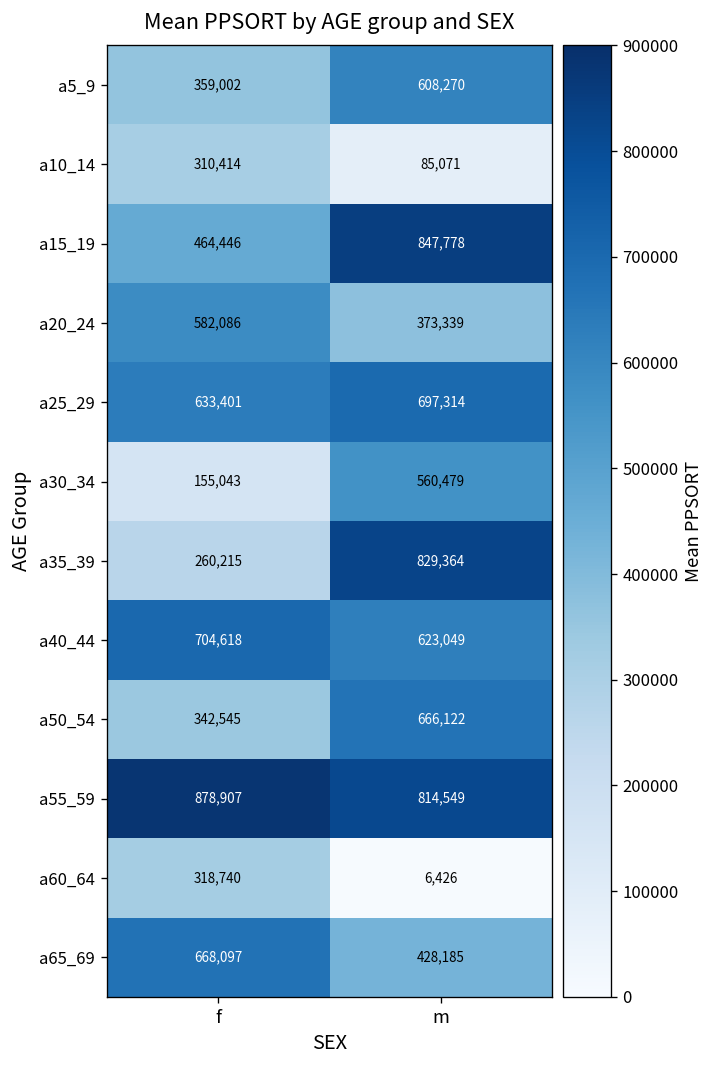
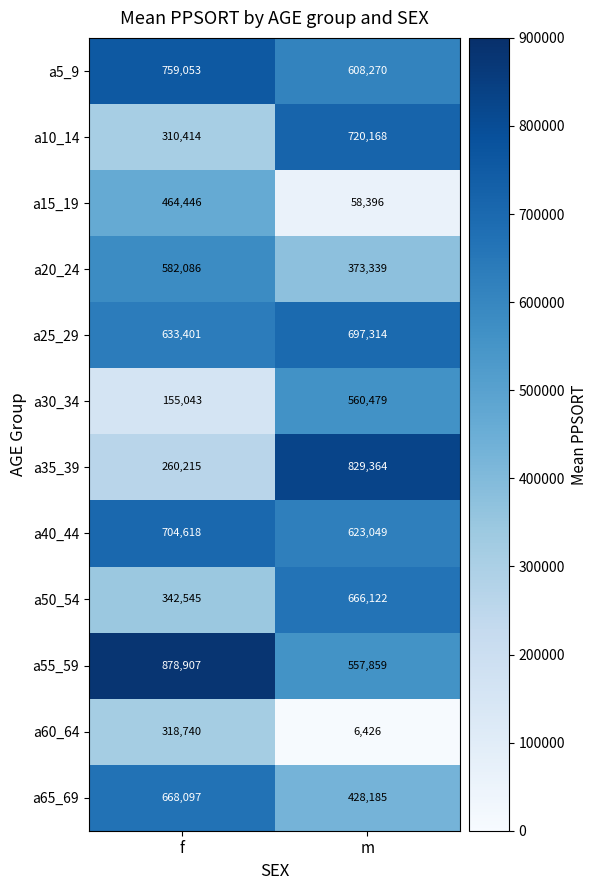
a5_9, f: 359,002 -> 759,053
a10_14, m: 85,071 -> 720,168
a15_19, m: 847,778 -> 58,396
a55_59, m: 814,549 -> 557,859
